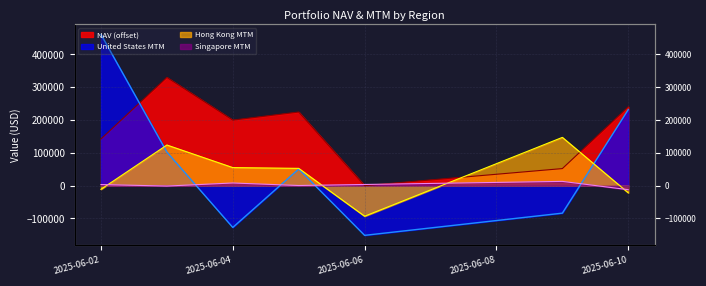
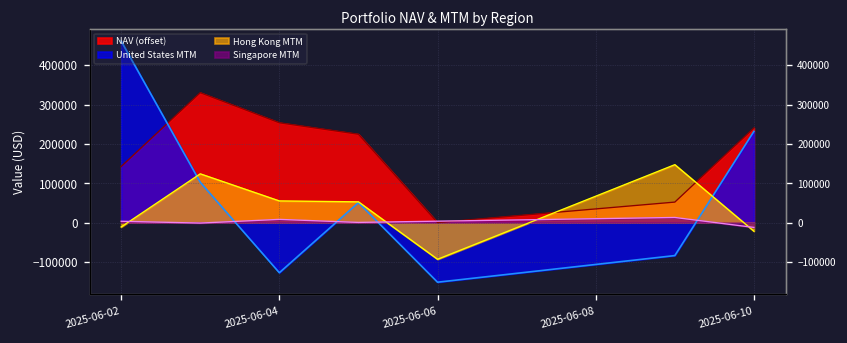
NAV (offset), 2025-06-04: 200000 -> 250000
